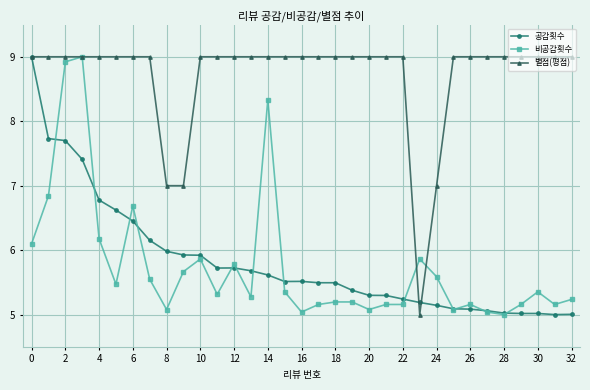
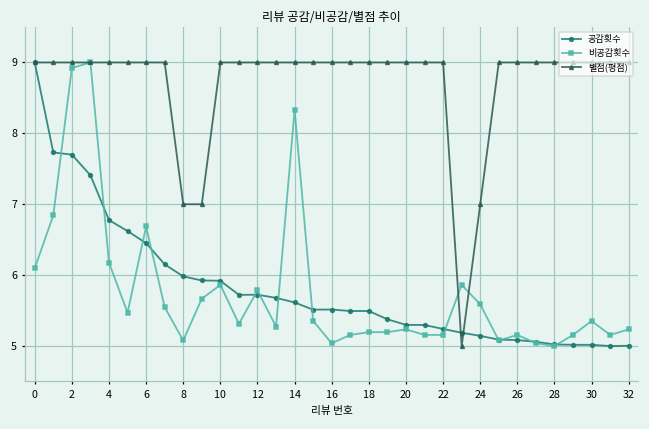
비공감횟수, 20: 5.1 -> 5.2
